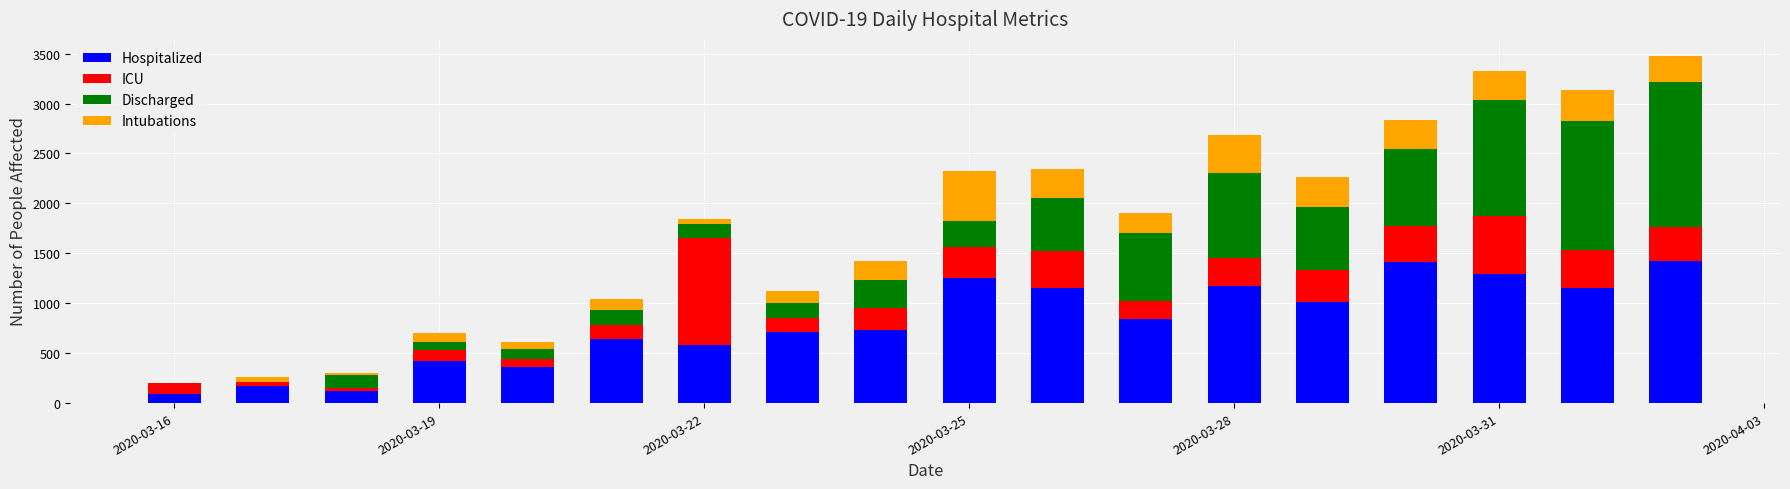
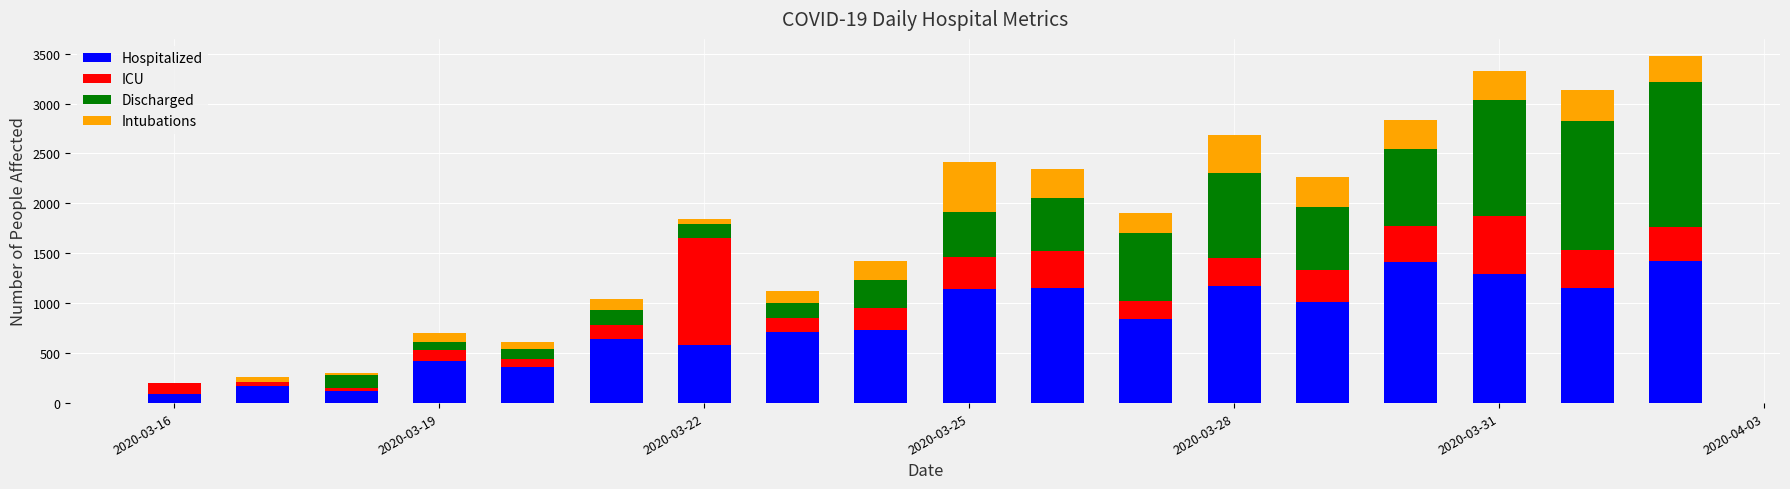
Hospitalized, 2020-03-25: 1200 -> 1100
Discharged, 2020-03-25: 300 -> 500
